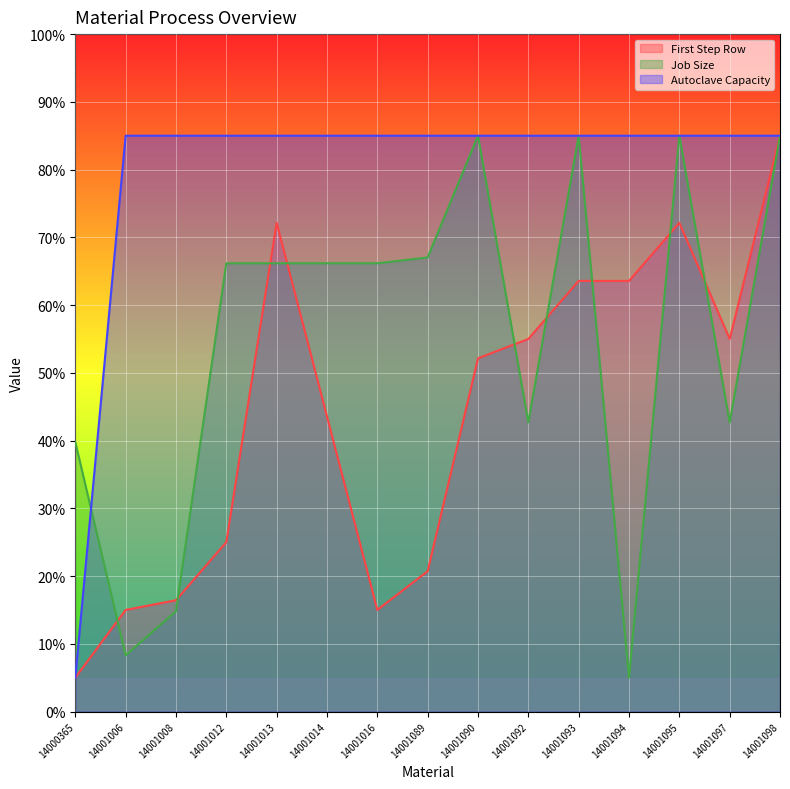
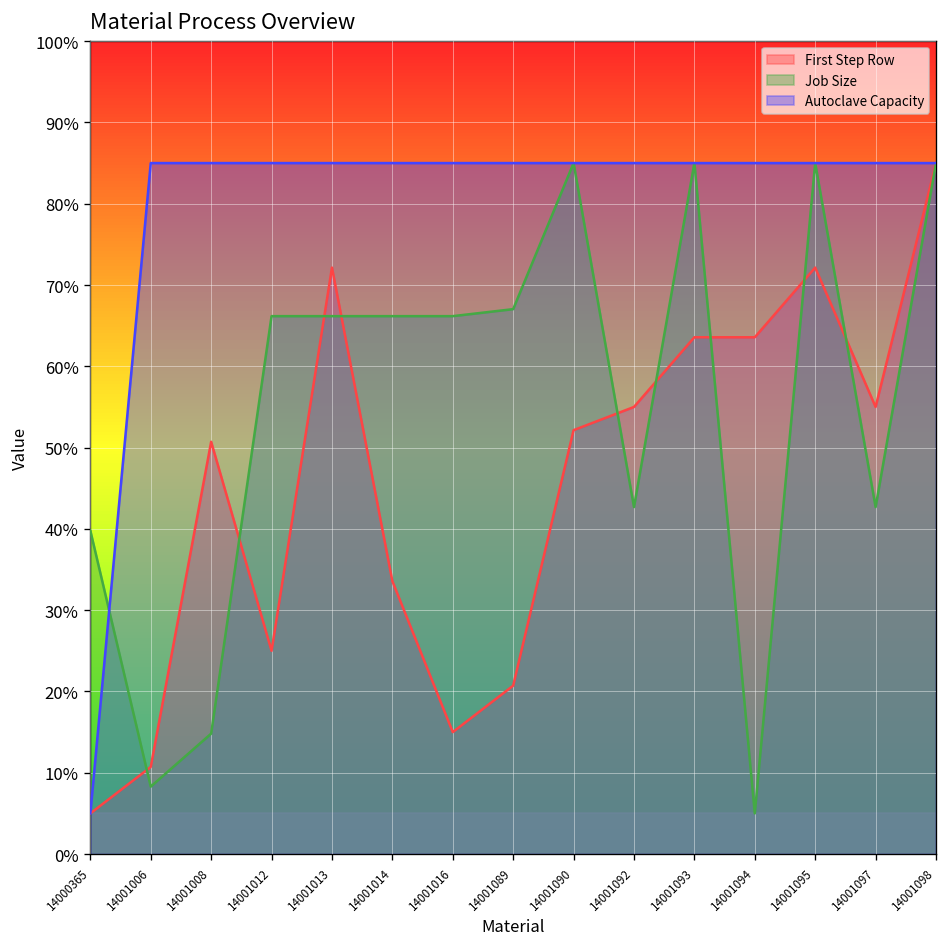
First Step Row, 14001006: 15% -> 11%
First Step Row, 14001008: 16% -> 51%
First Step Row, 14001014: 44% -> 34%
